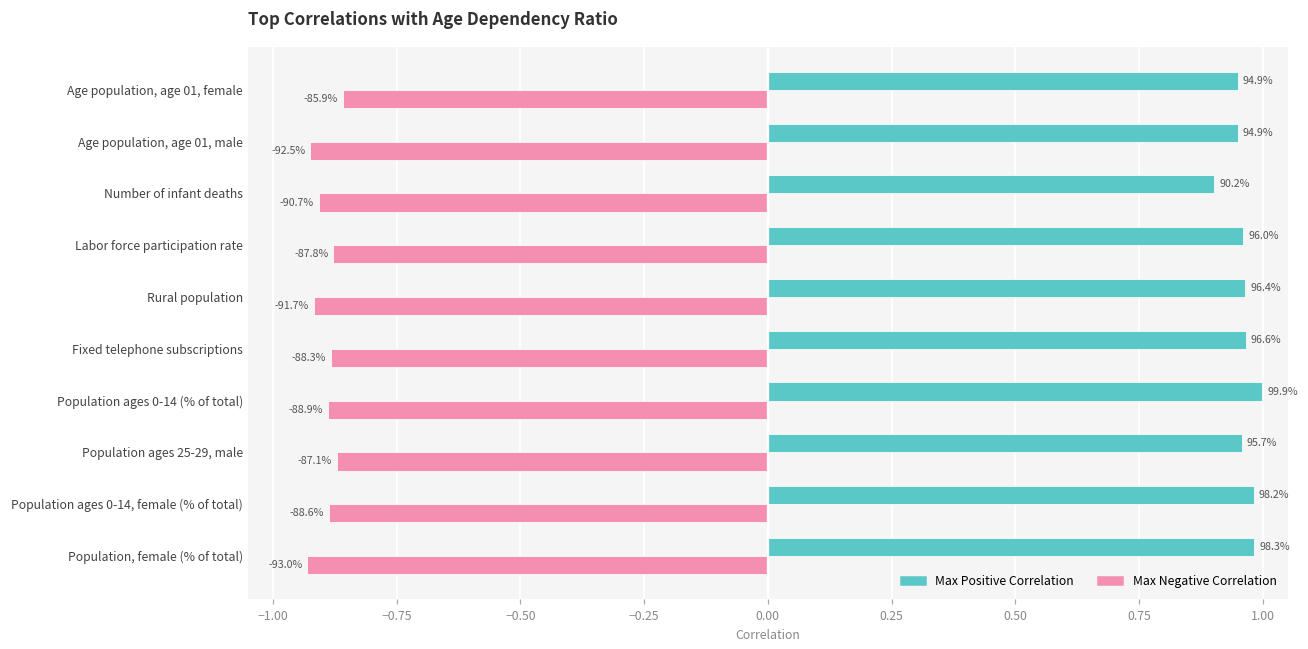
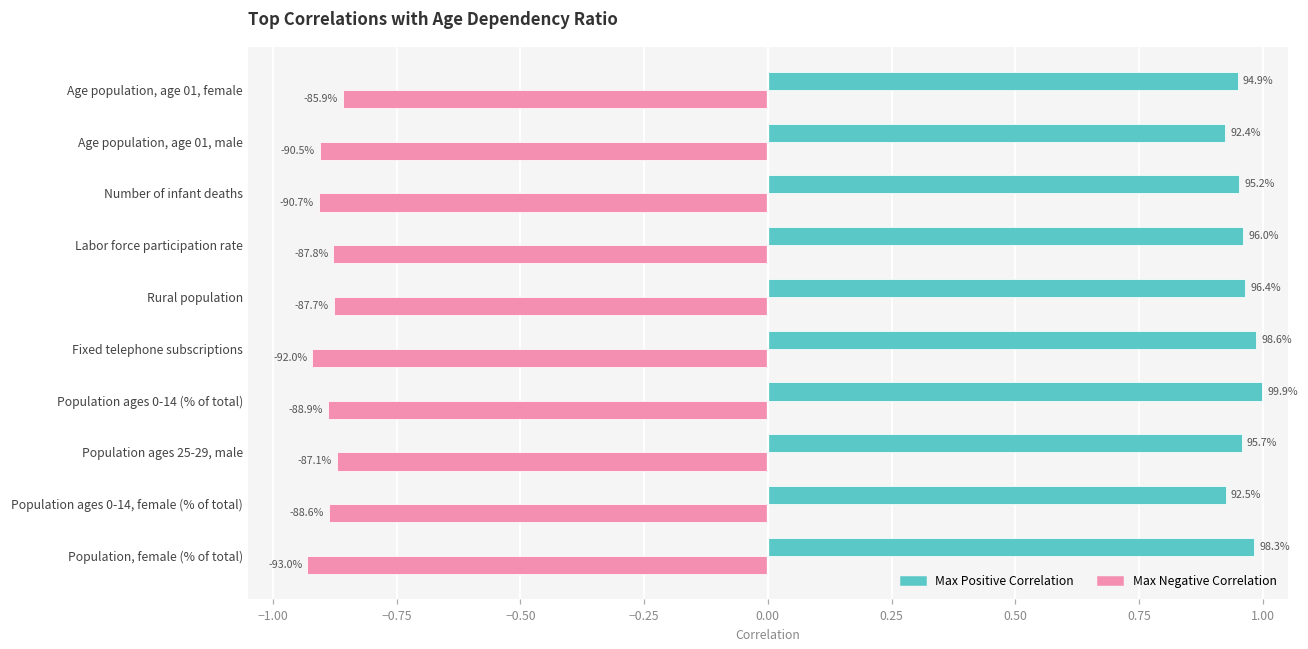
Max Positive Correlation, Age population, age 01, male: 94.9% -> 92.4%
Max Negative Correlation, Age population, age 01, male: -92.5% -> -90.5%
Max Positive Correlation, Number of infant deaths: 90.2% -> 95.2%
Max Negative Correlation, Rural population: -91.7% -> -87.7%
Max Positive Correlation, Fixed telephone subscriptions: 96.6% -> 98.6%
Max Negative Correlation, Fixed telephone subscriptions: -88.3% -> -92.0%
Max Positive Correlation, Population ages 0-14, female (% of total): 98.2% -> 92.5%
